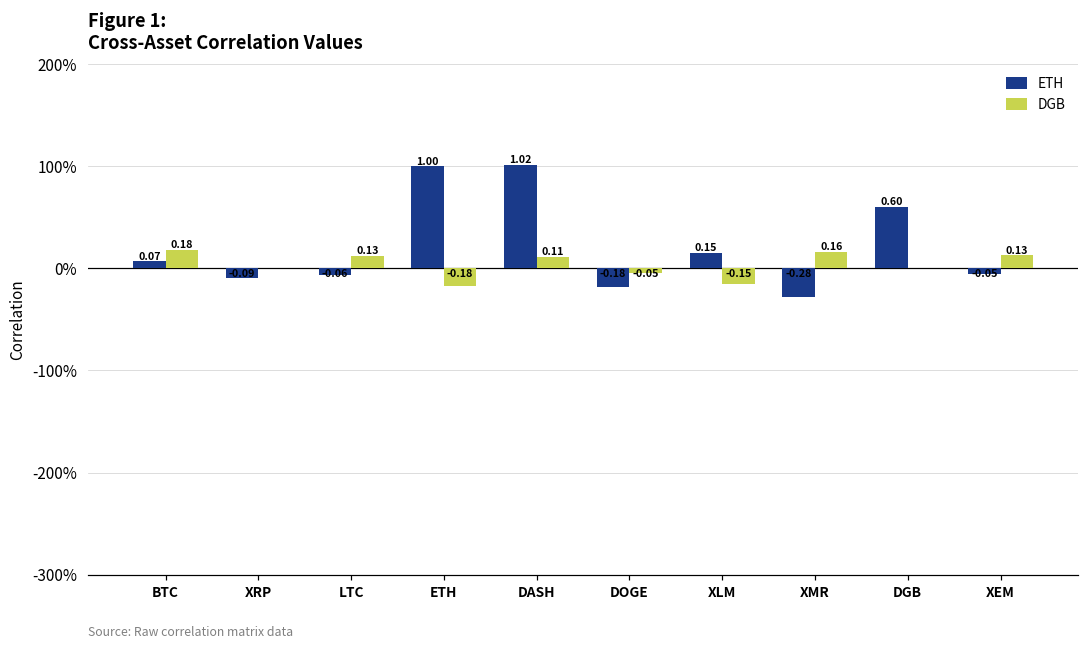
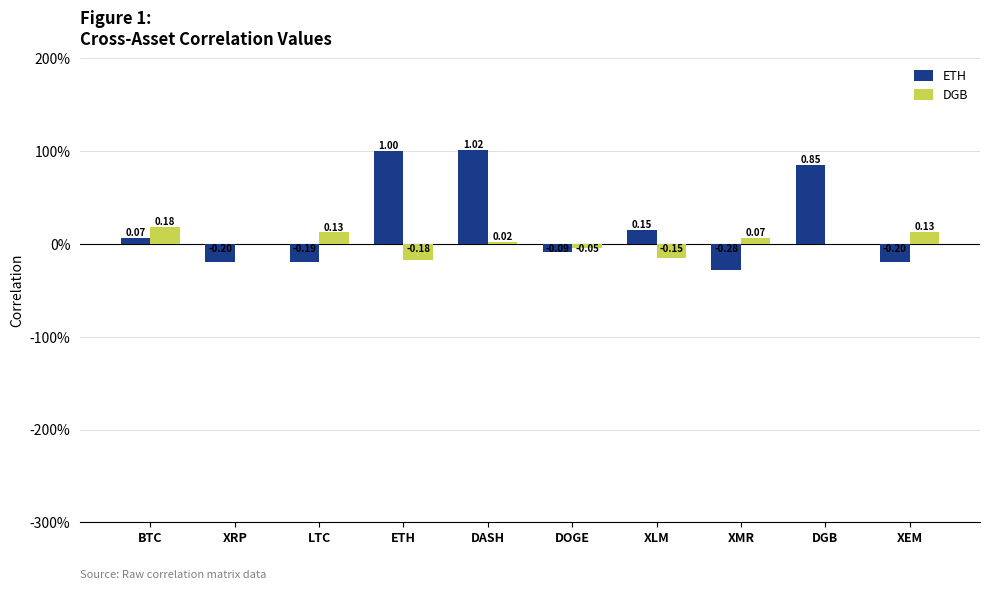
ETH, XRP: -0.09 -> -0.20
ETH, LTC: -0.06 -> -0.19
DGB, DASH: 0.11 -> 0.02
ETH, DOGE: -0.18 -> -0.09
DGB, XMR: 0.16 -> 0.07
ETH, DGB: 0.60 -> 0.85
ETH, XEM: -0.05 -> -0.20
